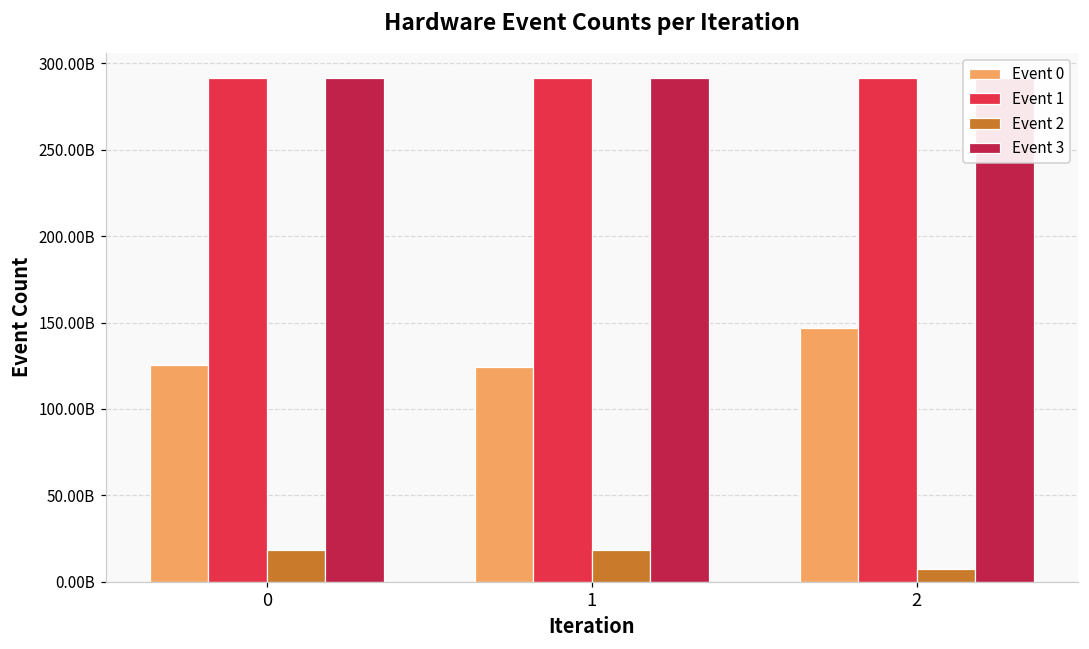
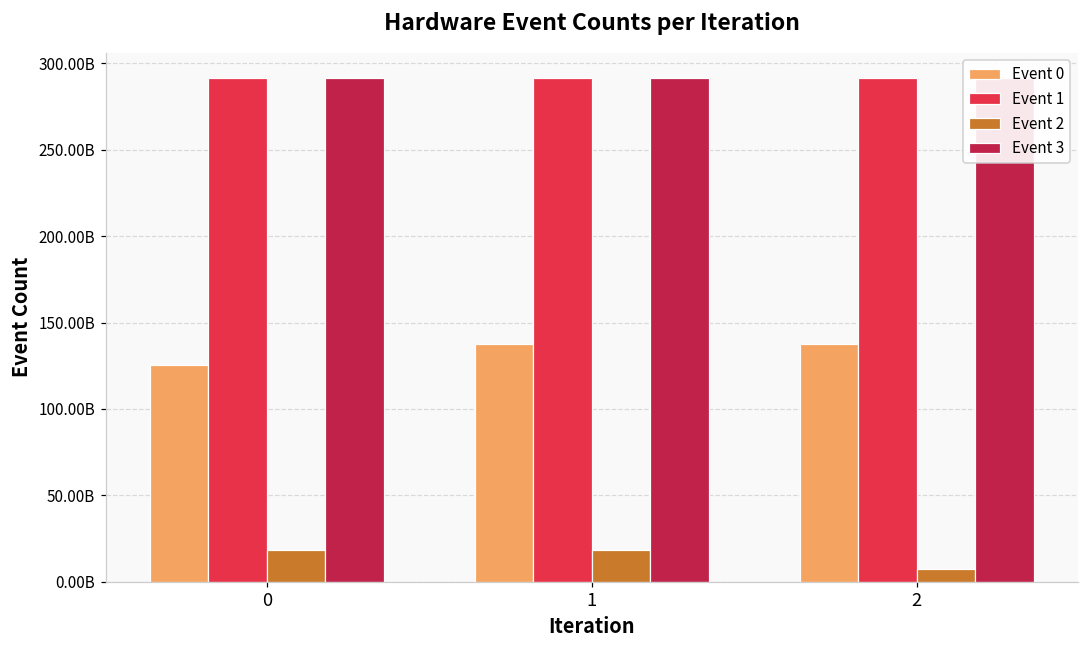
Event 0, 1: 124000000000 -> 137000000000
Event 0, 2: 147000000000 -> 137000000000
